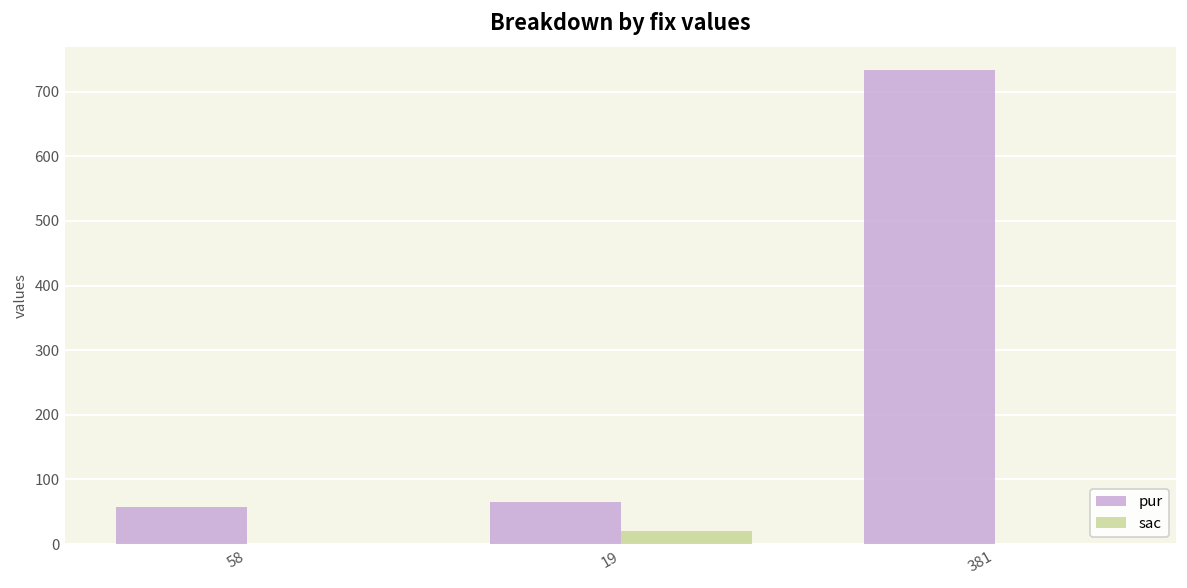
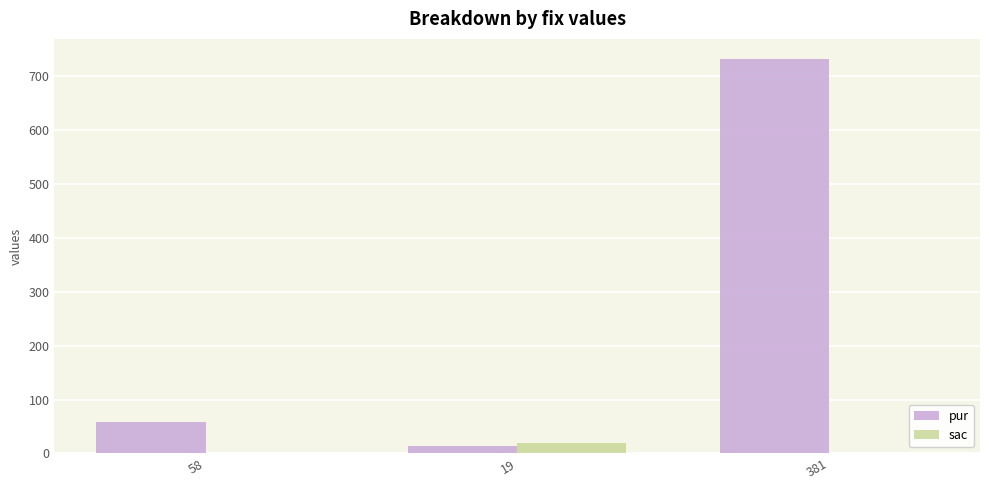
pur, 19: 70 -> 10
